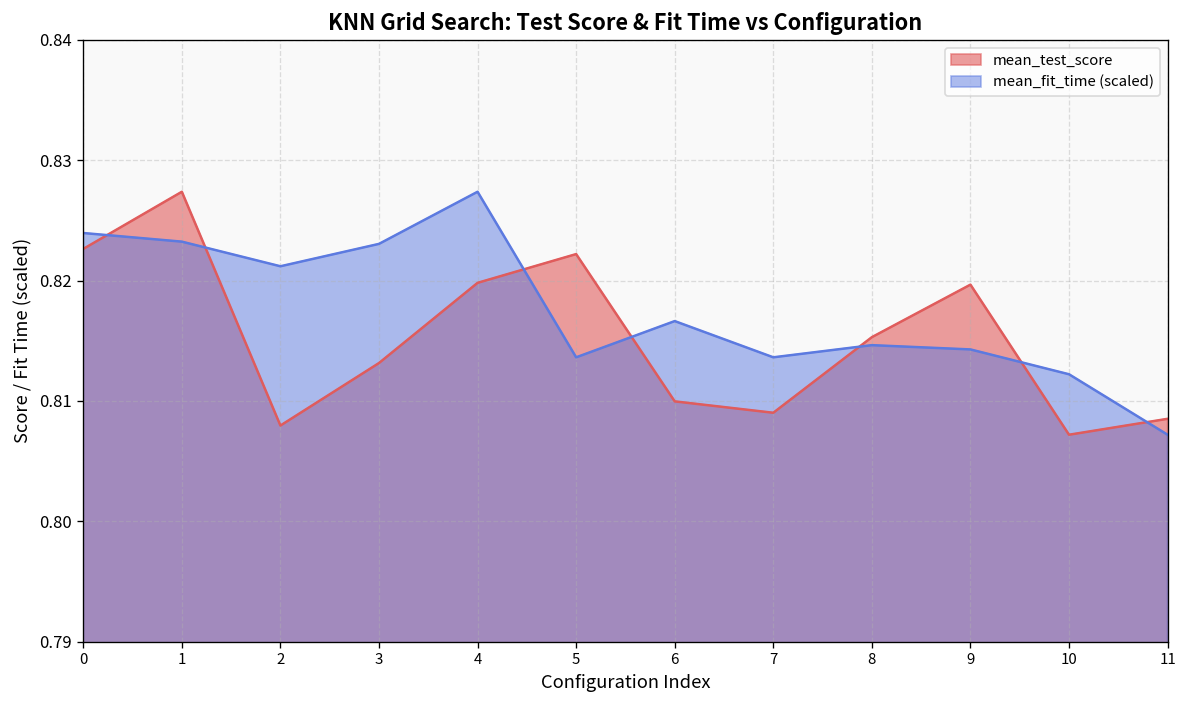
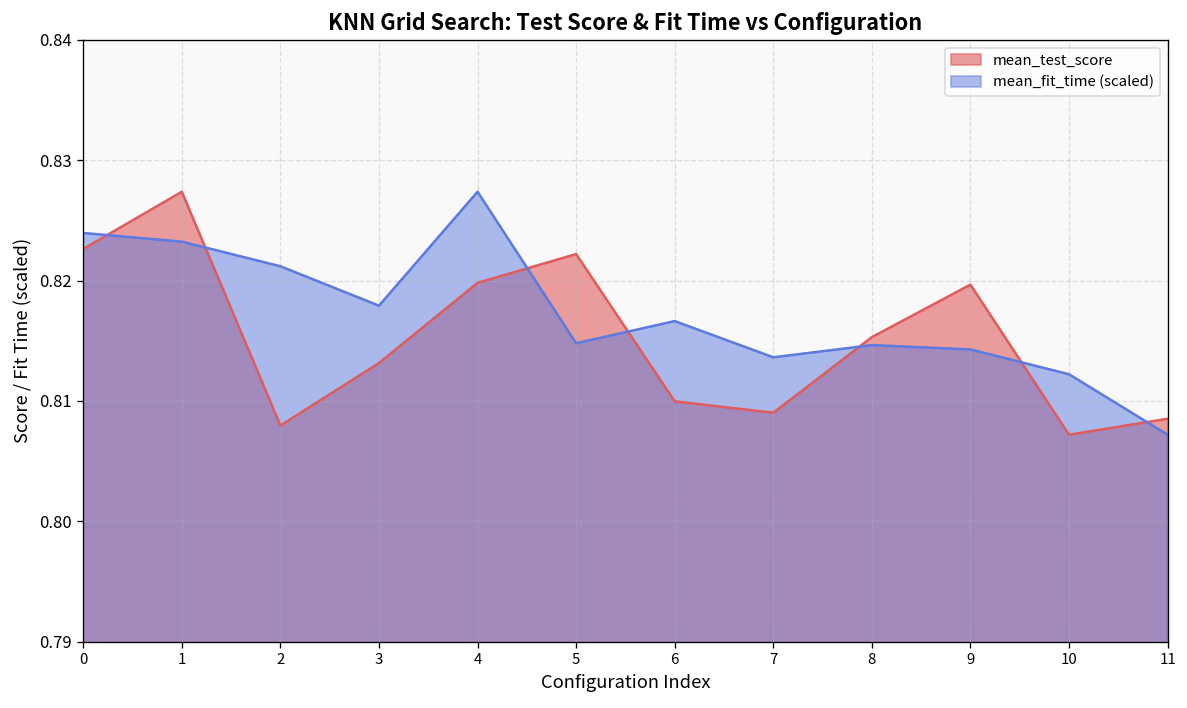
mean_fit_time (scaled), 3: 0.8231 -> 0.8179
mean_fit_time (scaled), 5: 0.8136 -> 0.8148
